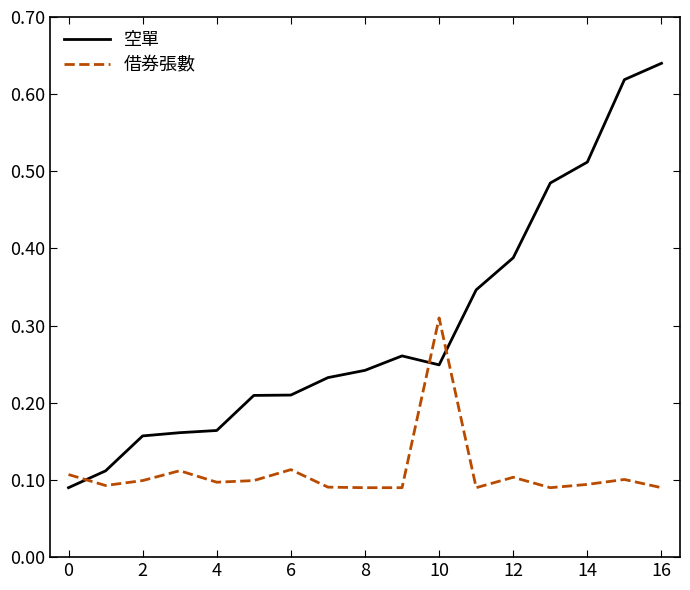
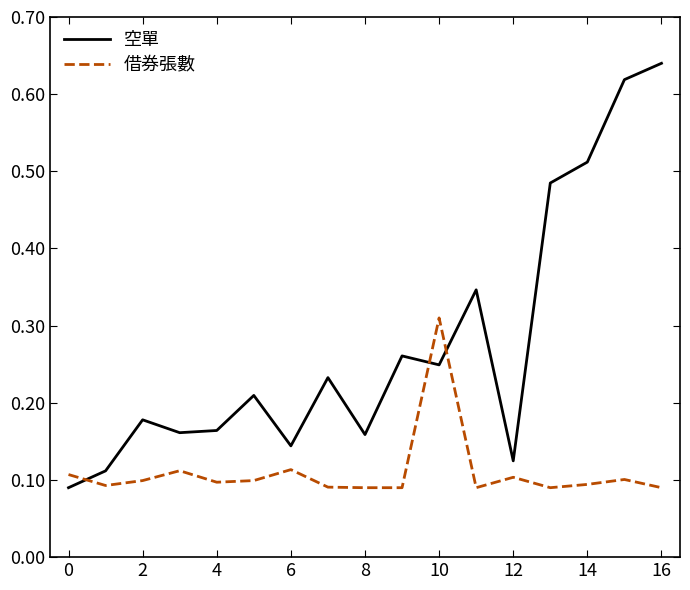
空單, 2: 0.16 -> 0.18
空單, 6: 0.21 -> 0.14
空單, 8: 0.24 -> 0.16
空單, 12: 0.39 -> 0.12
